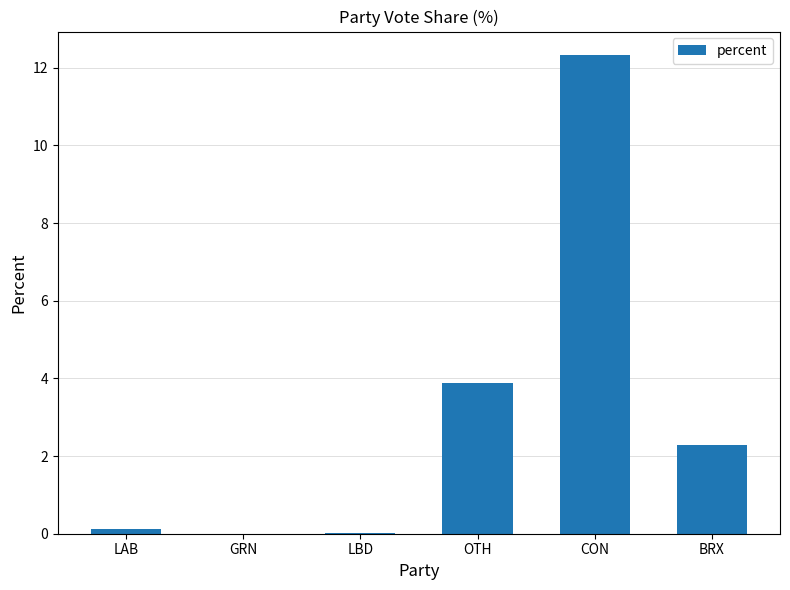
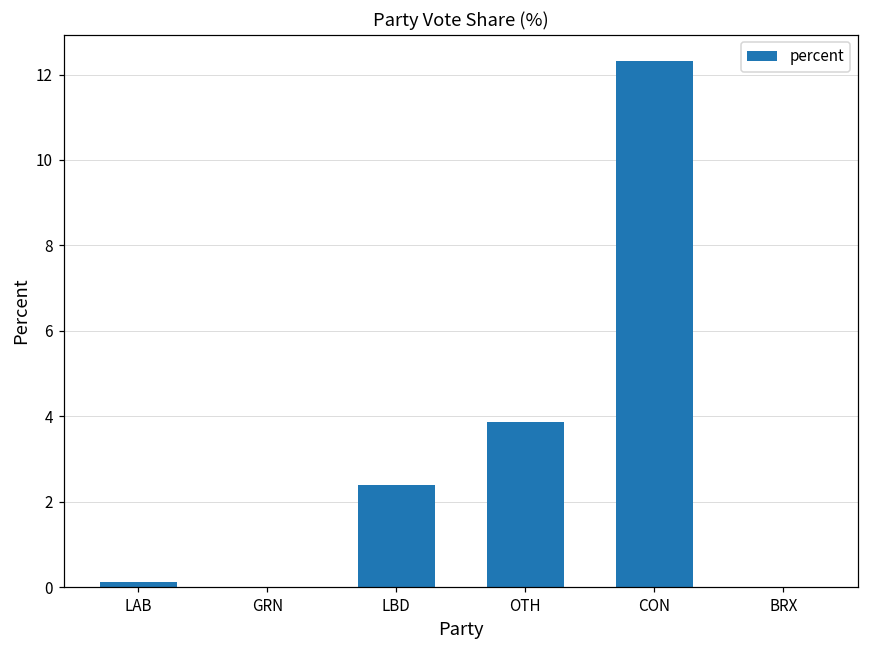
LBD: 0.0 -> 2.4
BRX: 2.3 -> 0.0
